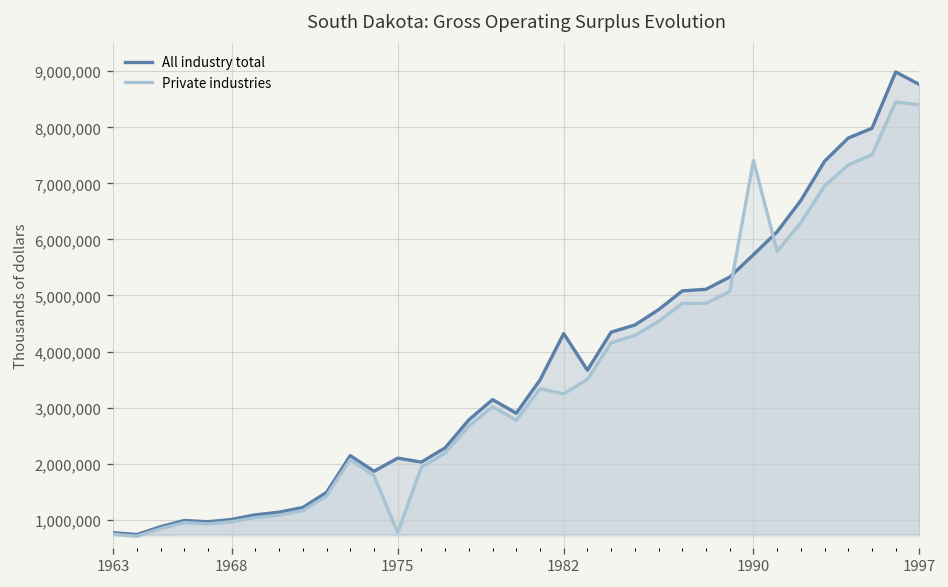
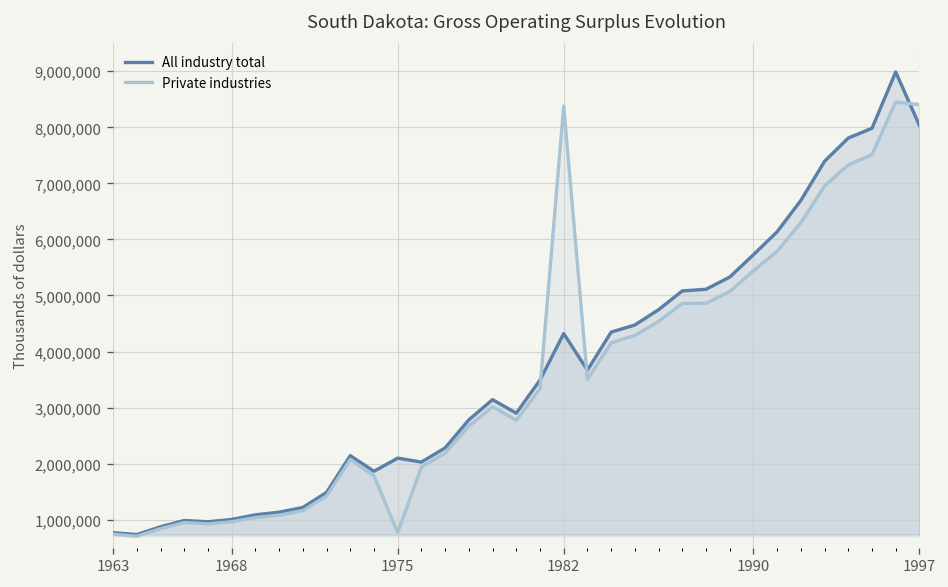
Private industries, 1982: 3,200,000 -> 8,400,000
Private industries, 1990: 7,400,000 -> 5,400,000
All industry total, 1997: 8,800,000 -> 8,000,000
